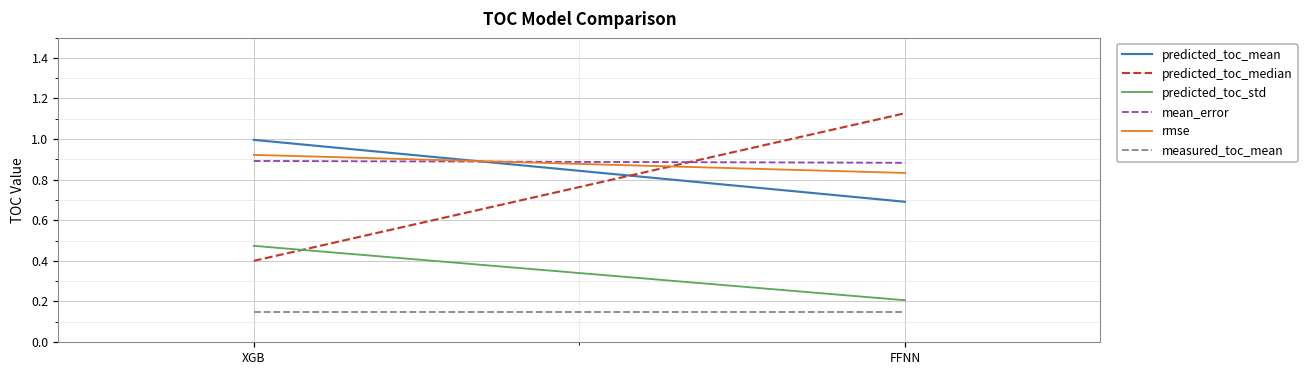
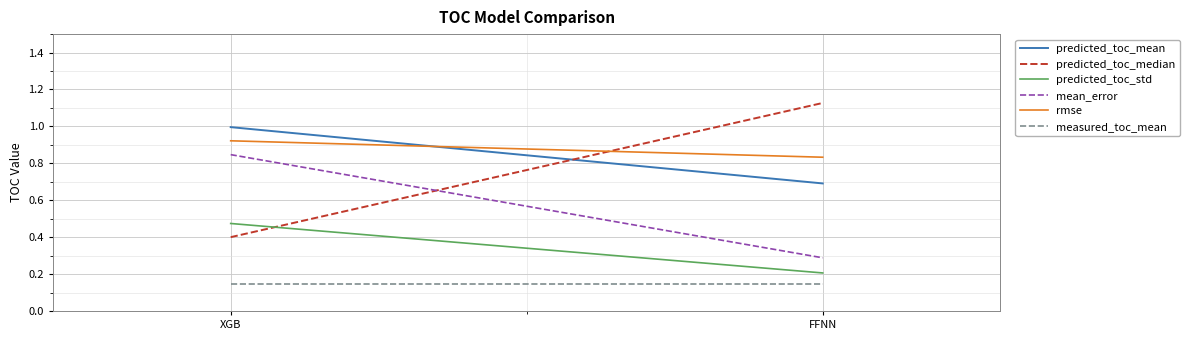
mean_error, XGB: 0.89 -> 0.85
mean_error, FFNN: 0.88 -> 0.29
